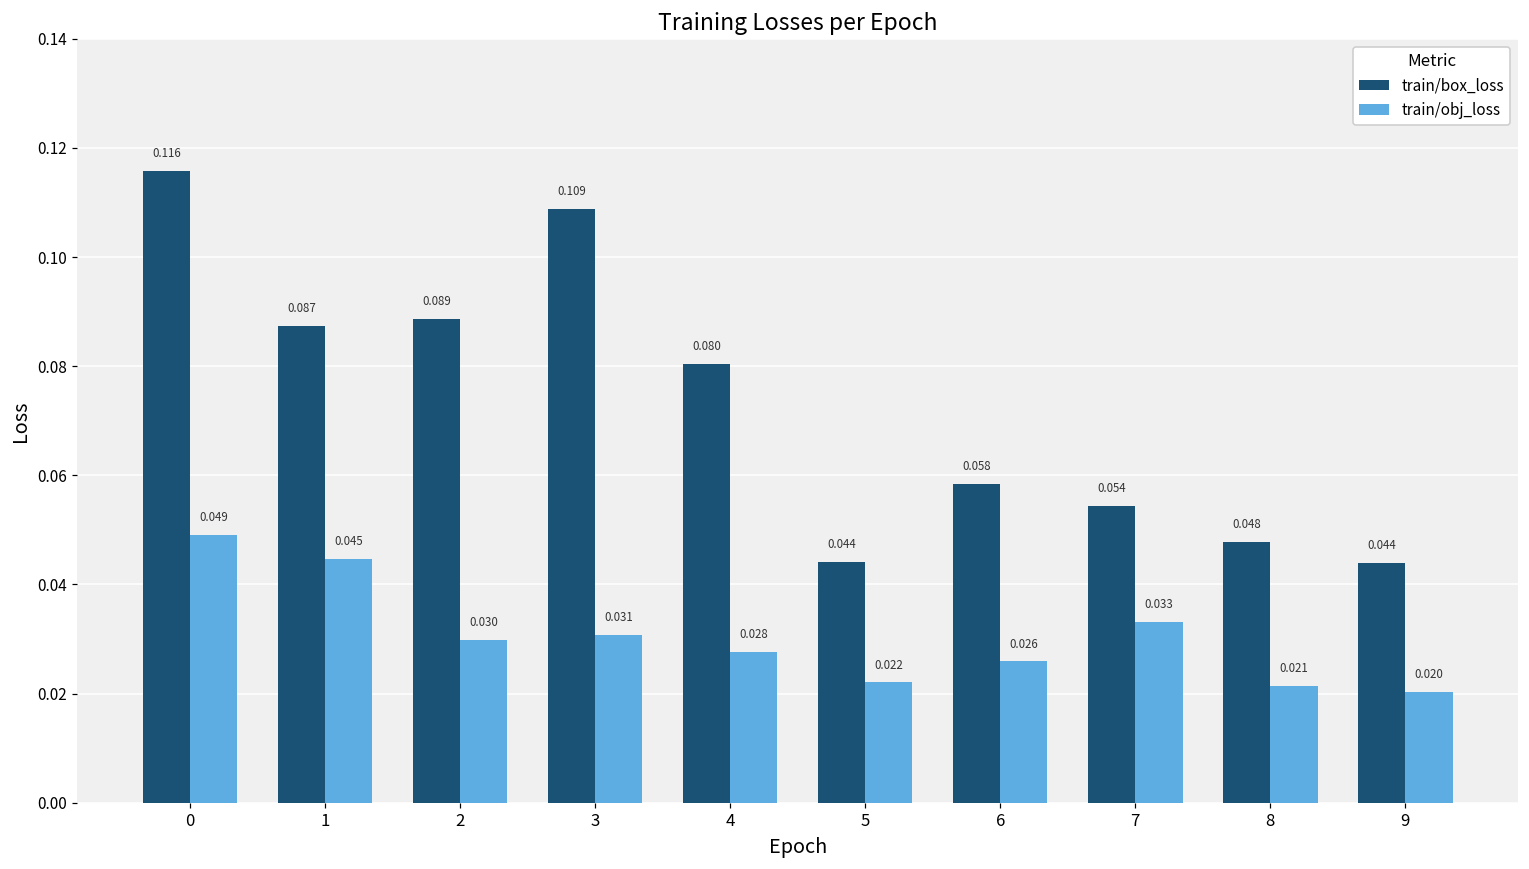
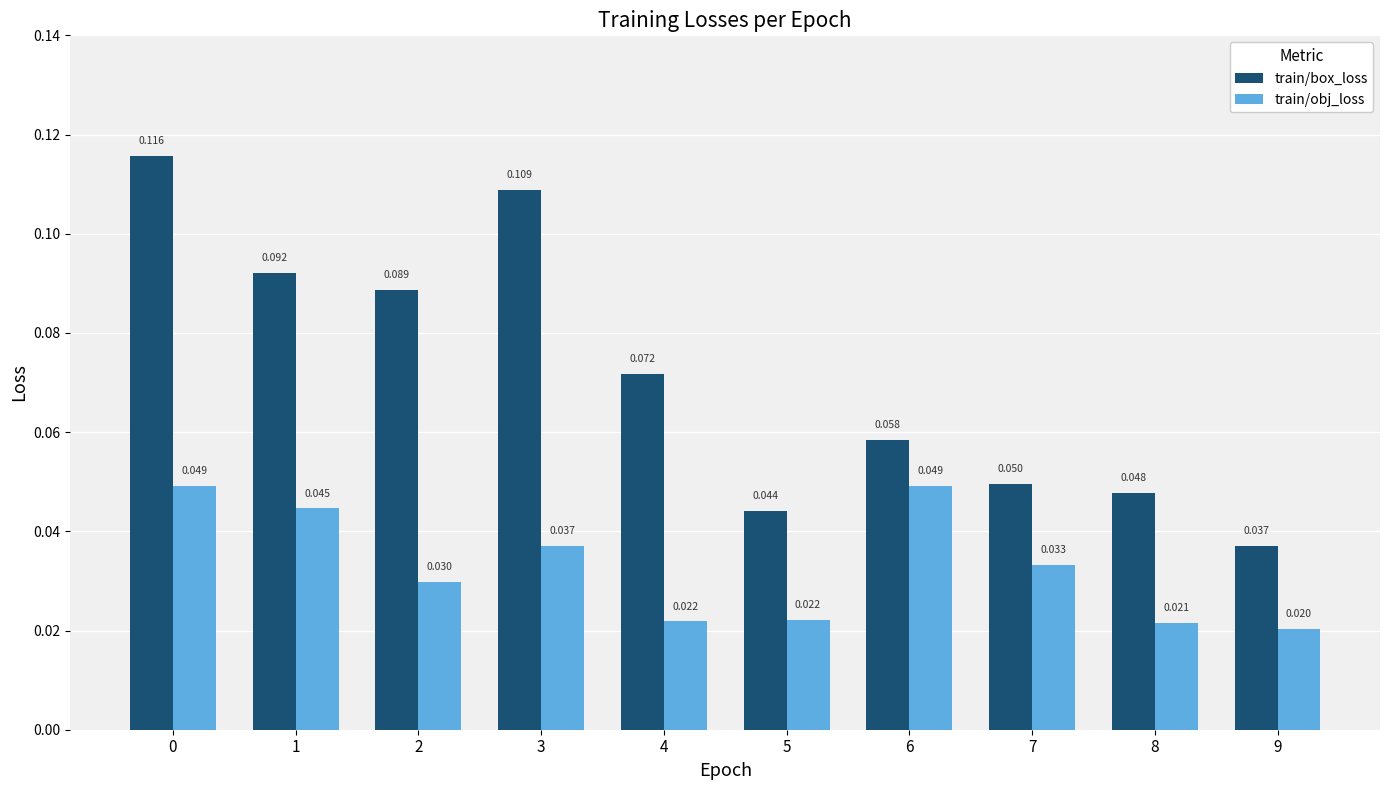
train/box_loss, 1: 0.087 -> 0.092
train/obj_loss, 3: 0.031 -> 0.037
train/box_loss, 4: 0.080 -> 0.072
train/obj_loss, 4: 0.028 -> 0.022
train/obj_loss, 6: 0.026 -> 0.049
train/box_loss, 7: 0.054 -> 0.050
train/box_loss, 9: 0.044 -> 0.037
